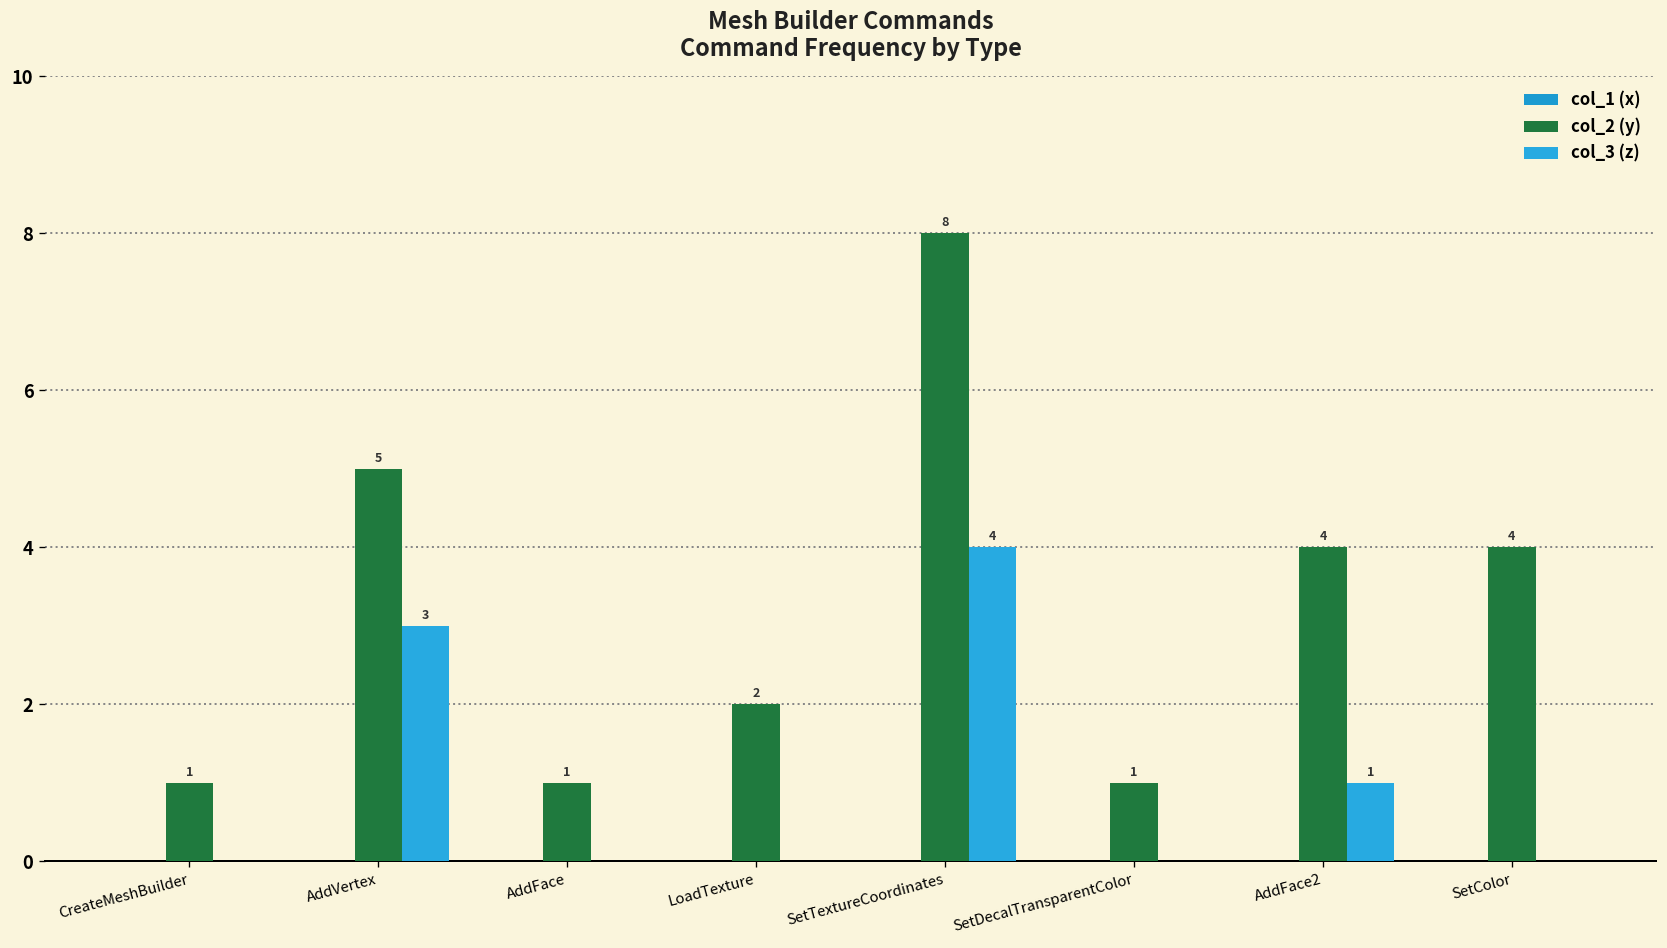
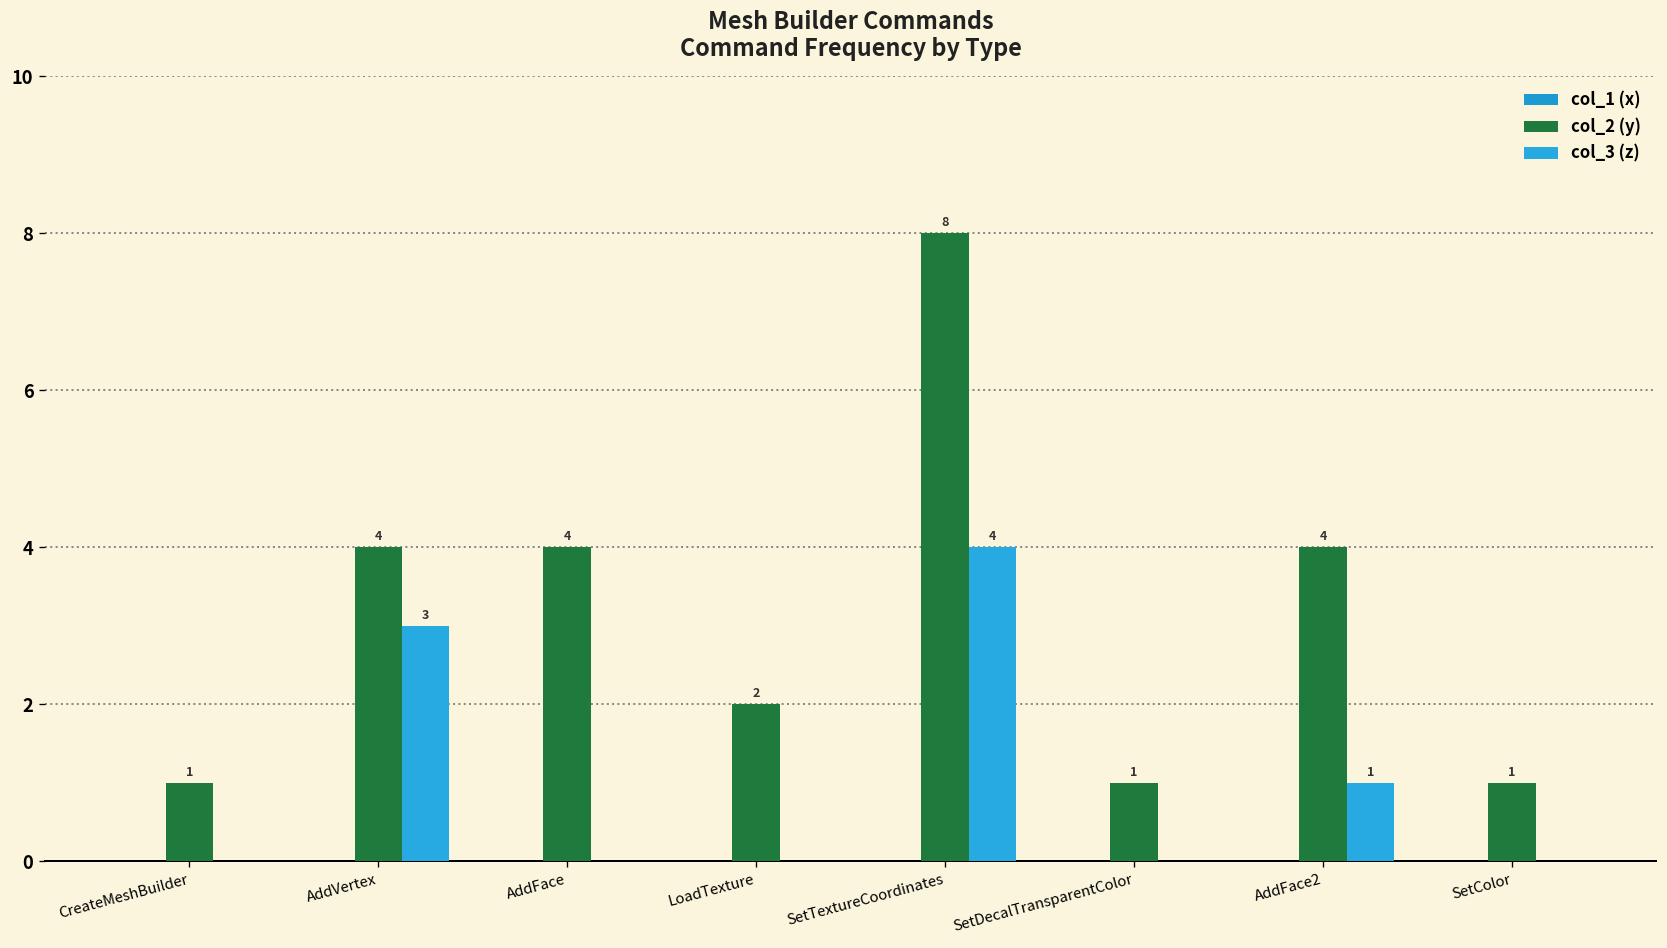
col_2 (y), AddVertex: 5 -> 4
col_2 (y), AddFace: 1 -> 4
col_2 (y), SetColor: 4 -> 1
